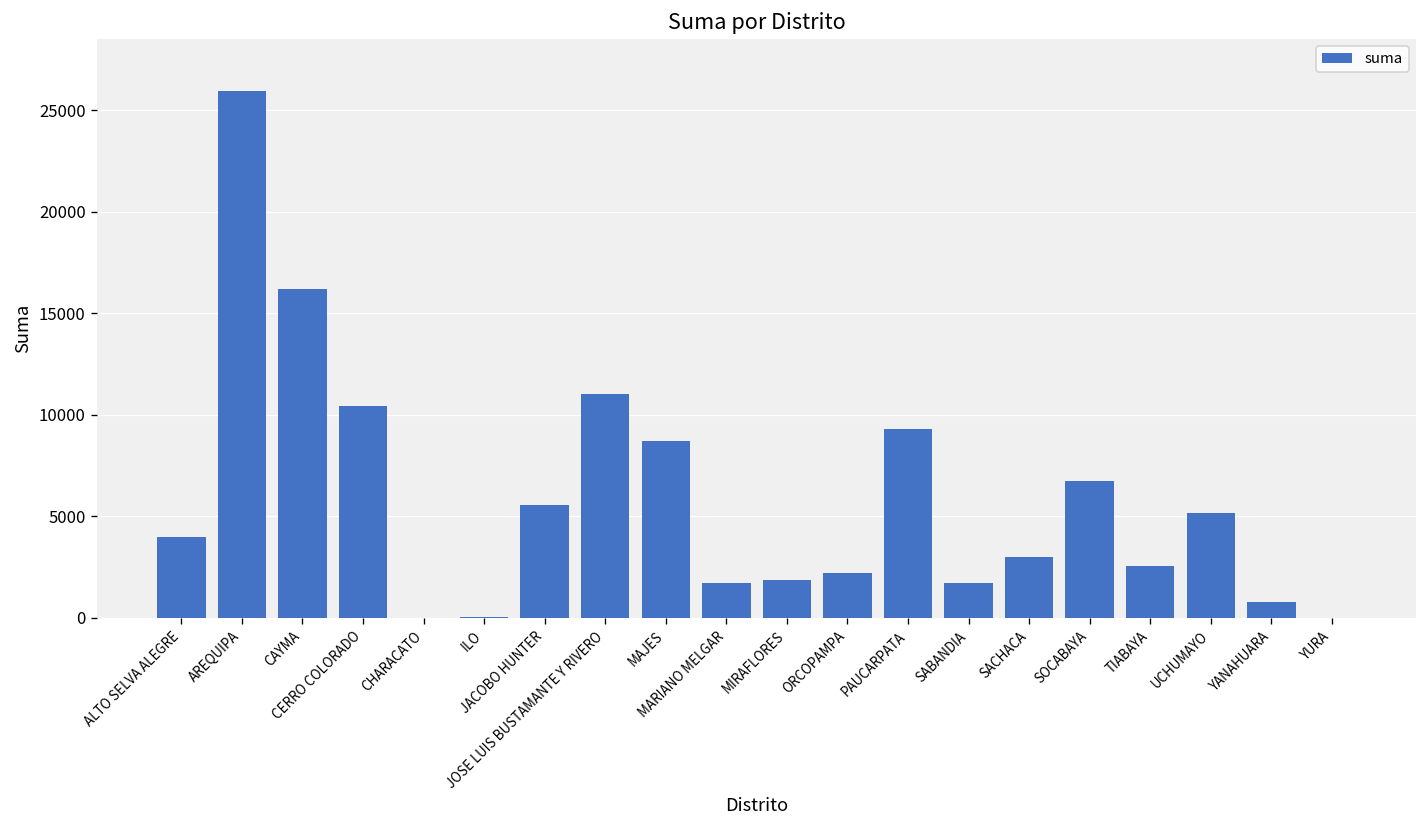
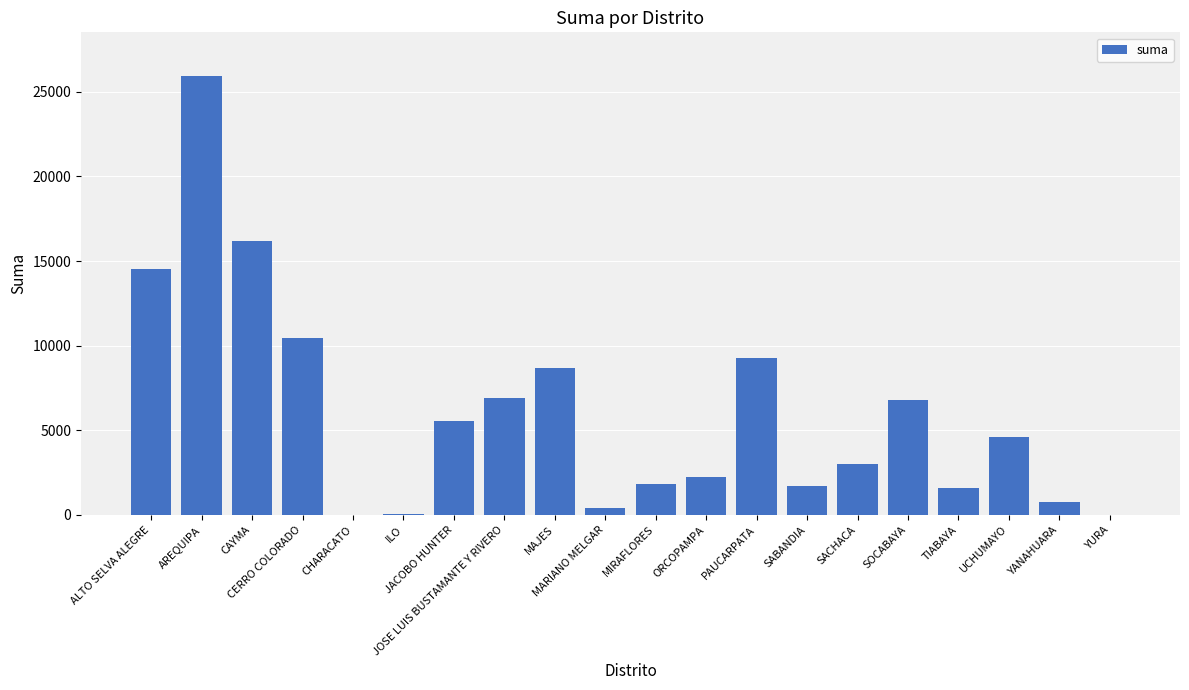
ALTO SELVA ALEGRE: 4000 -> 14500
JOSE LUIS BUSTAMANTE Y RIVERO: 11000 -> 6900
MARIANO MELGAR: 1700 -> 400
TIABAYA: 2600 -> 1600
UCHUMAYO: 5100 -> 4600
